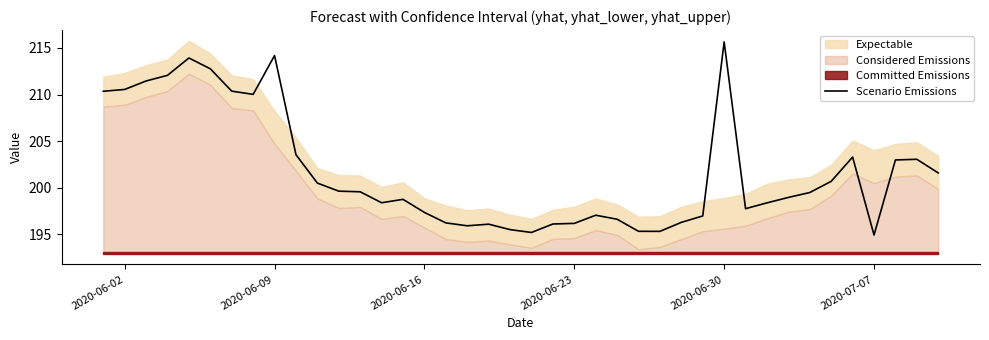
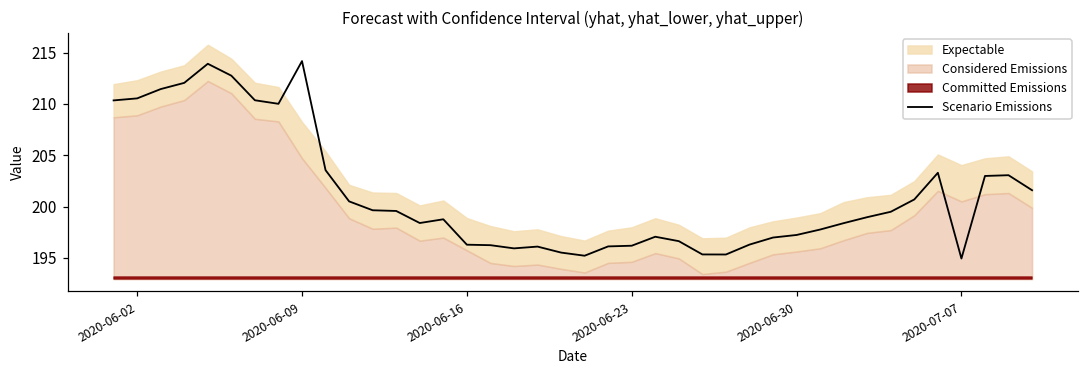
Scenario Emissions, 2020-06-16: 197 -> 196
Scenario Emissions, 2020-06-30: 216 -> 197
